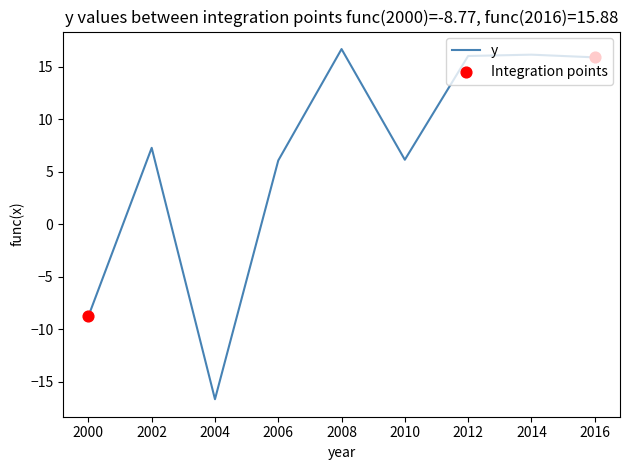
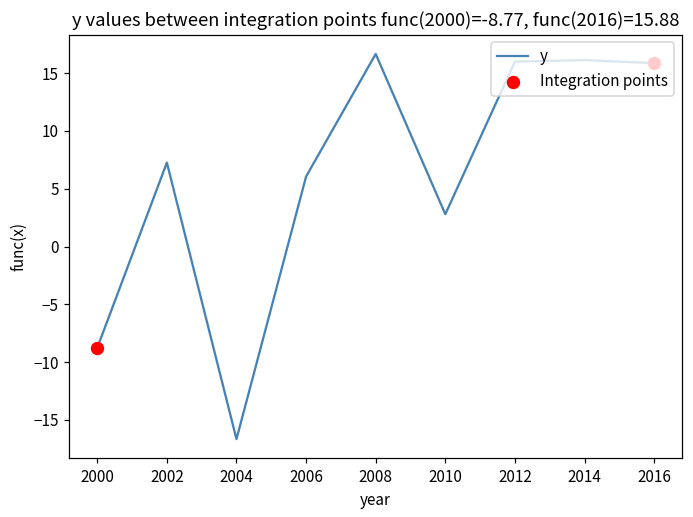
y, 2010: 6.1 -> 2.8
